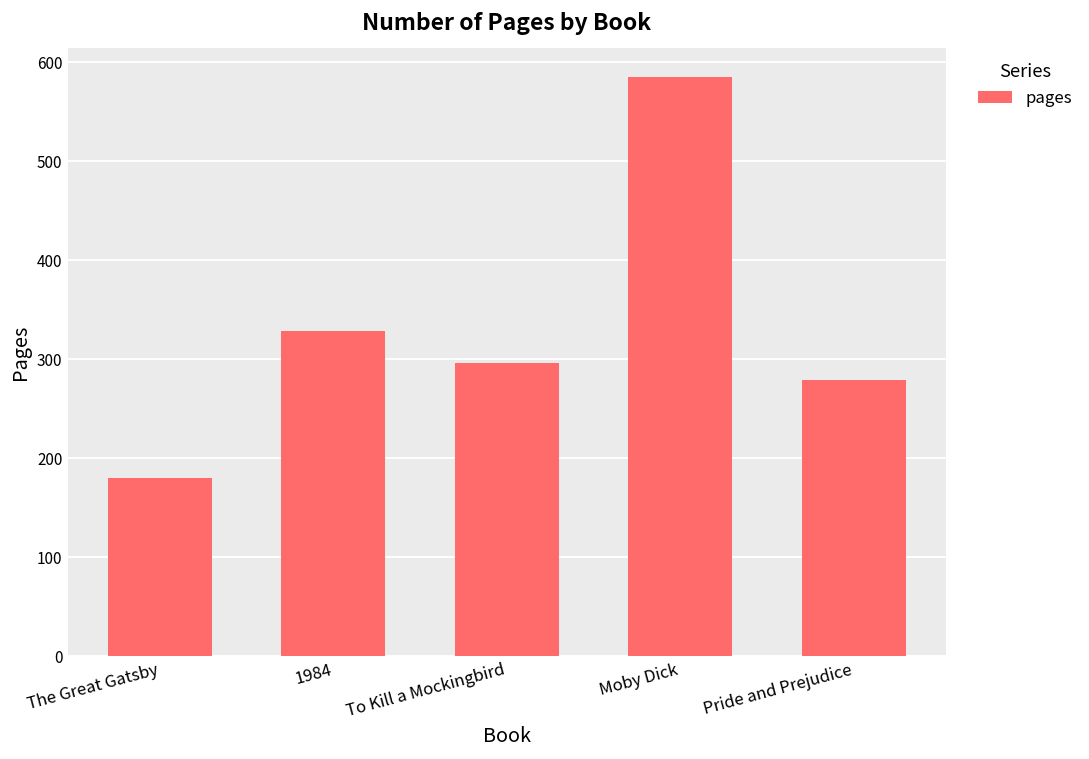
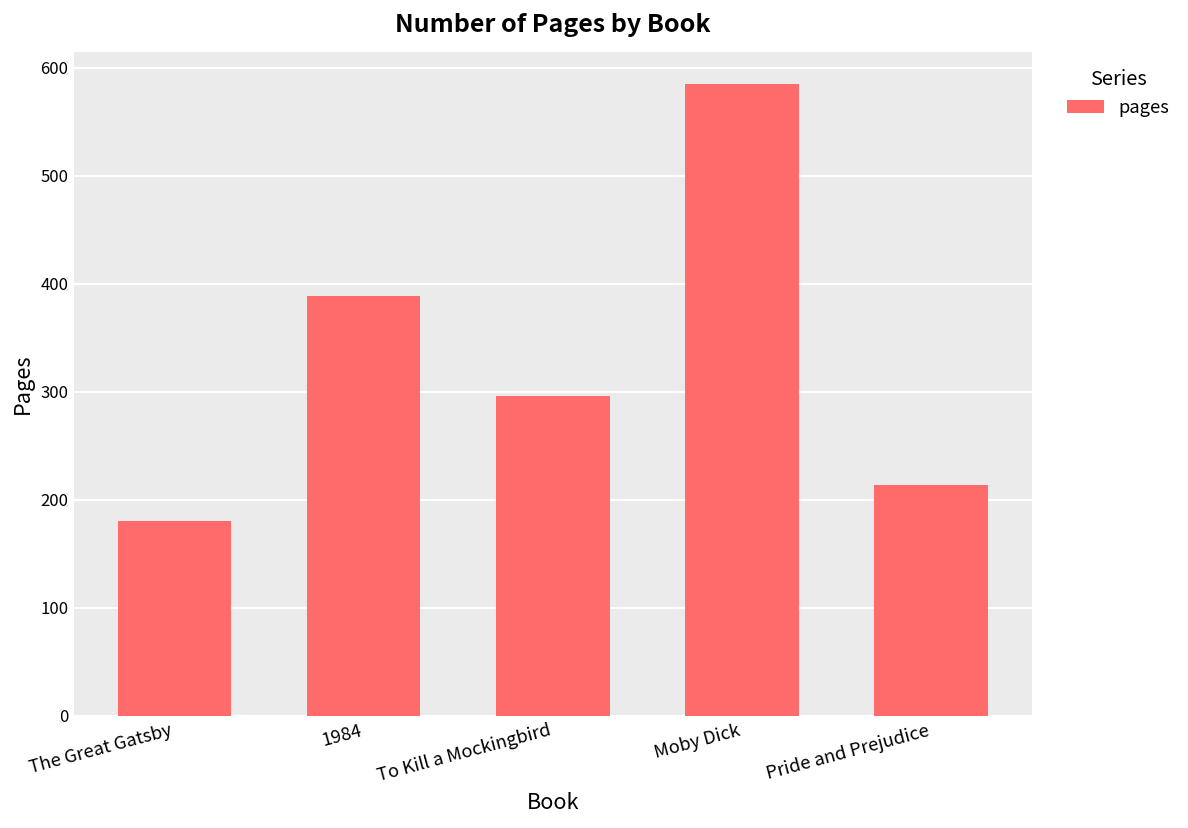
1984: 330 -> 390
Pride and Prejudice: 280 -> 210
